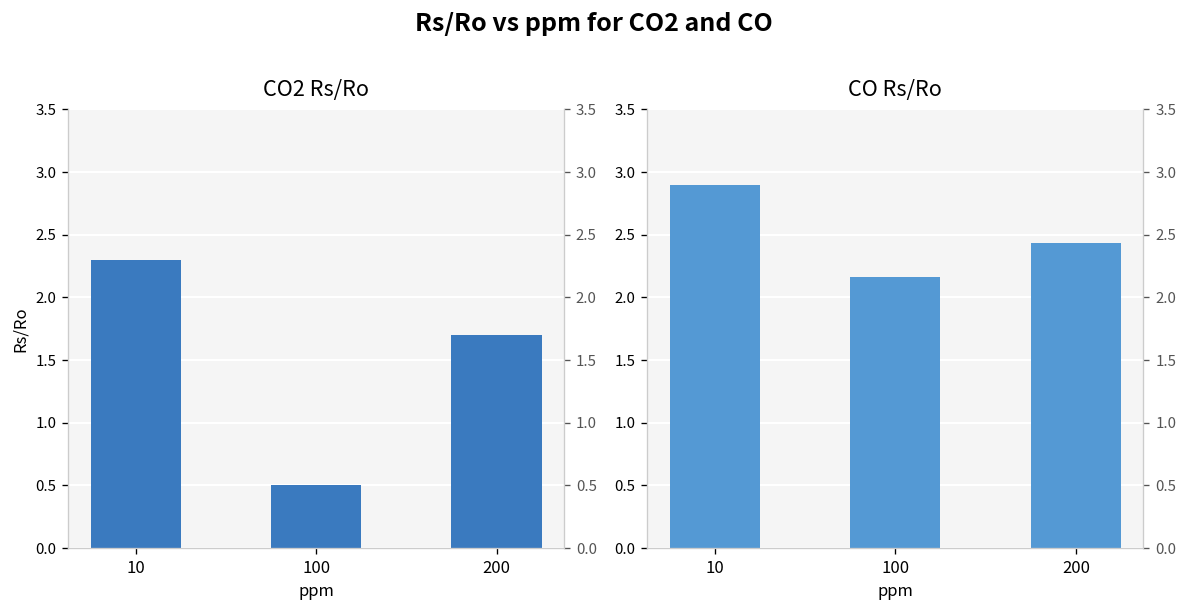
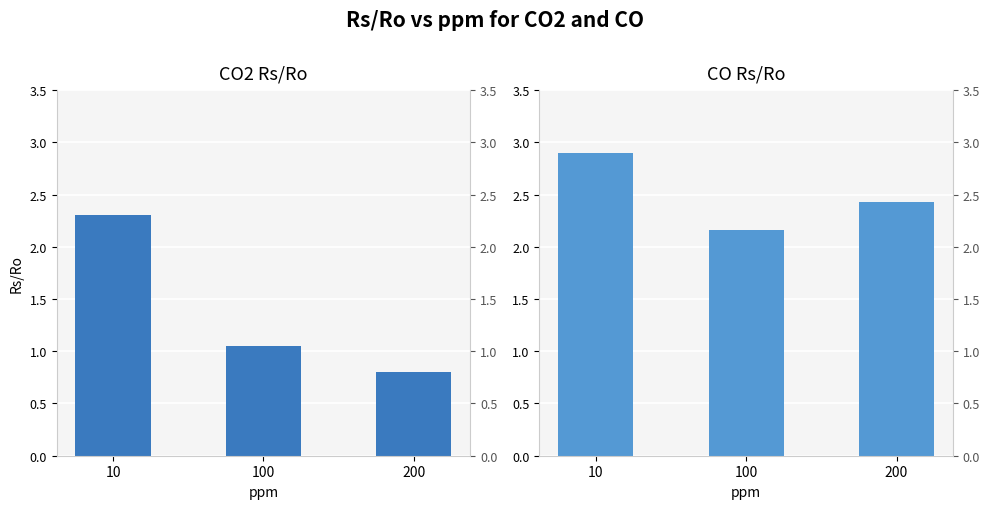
CO2 Rs/Ro, 100: 0.50 -> 1.05
CO2 Rs/Ro, 200: 1.7 -> 0.8
